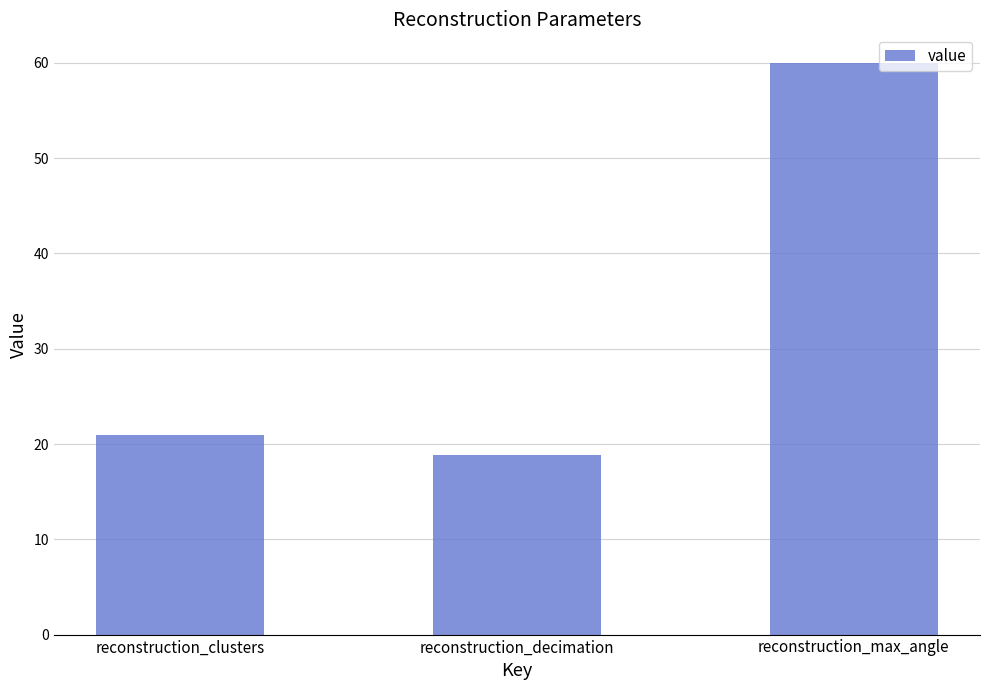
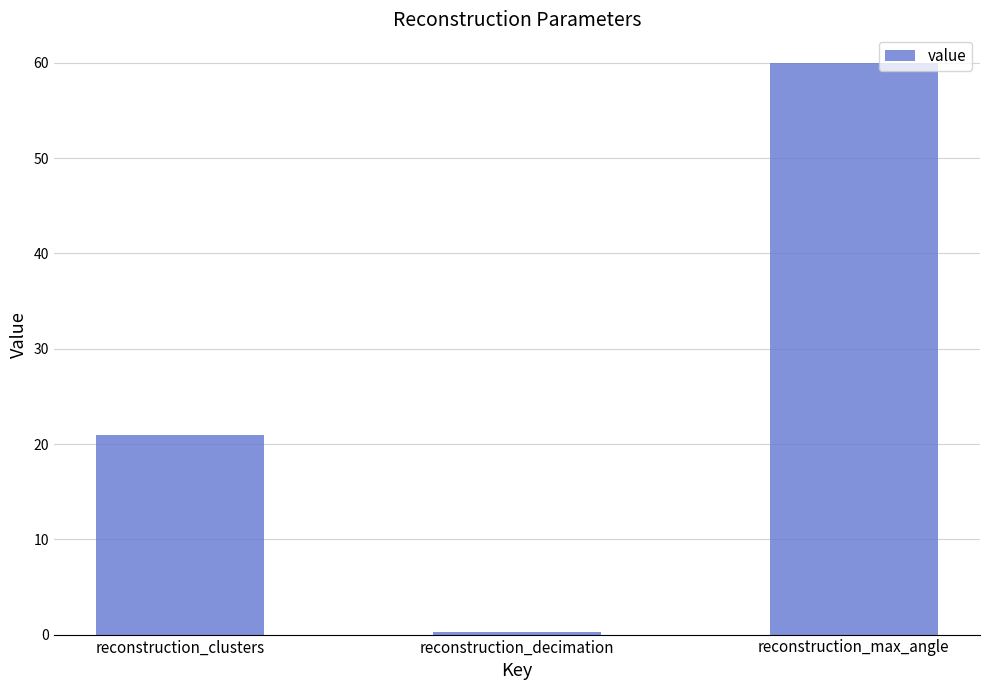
reconstruction_decimation: 19 -> 0
